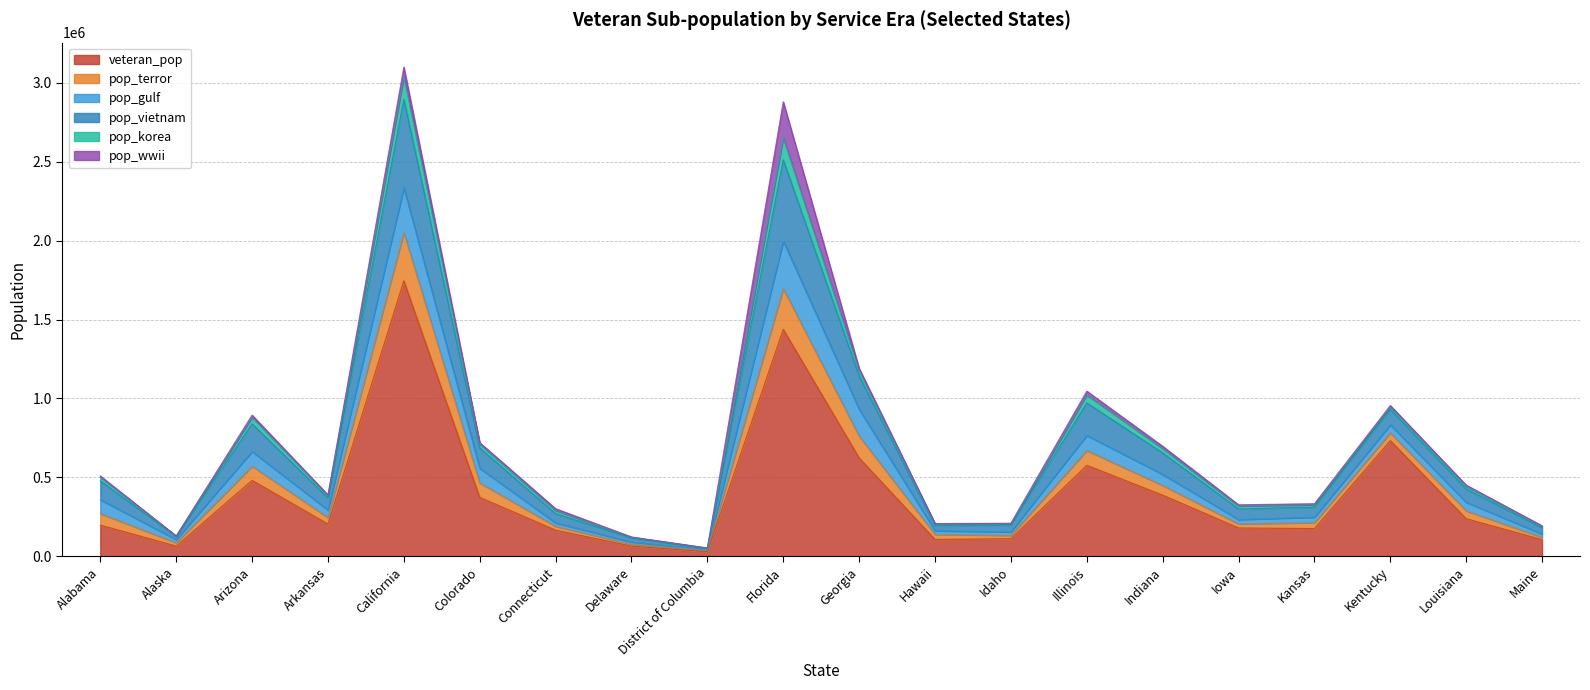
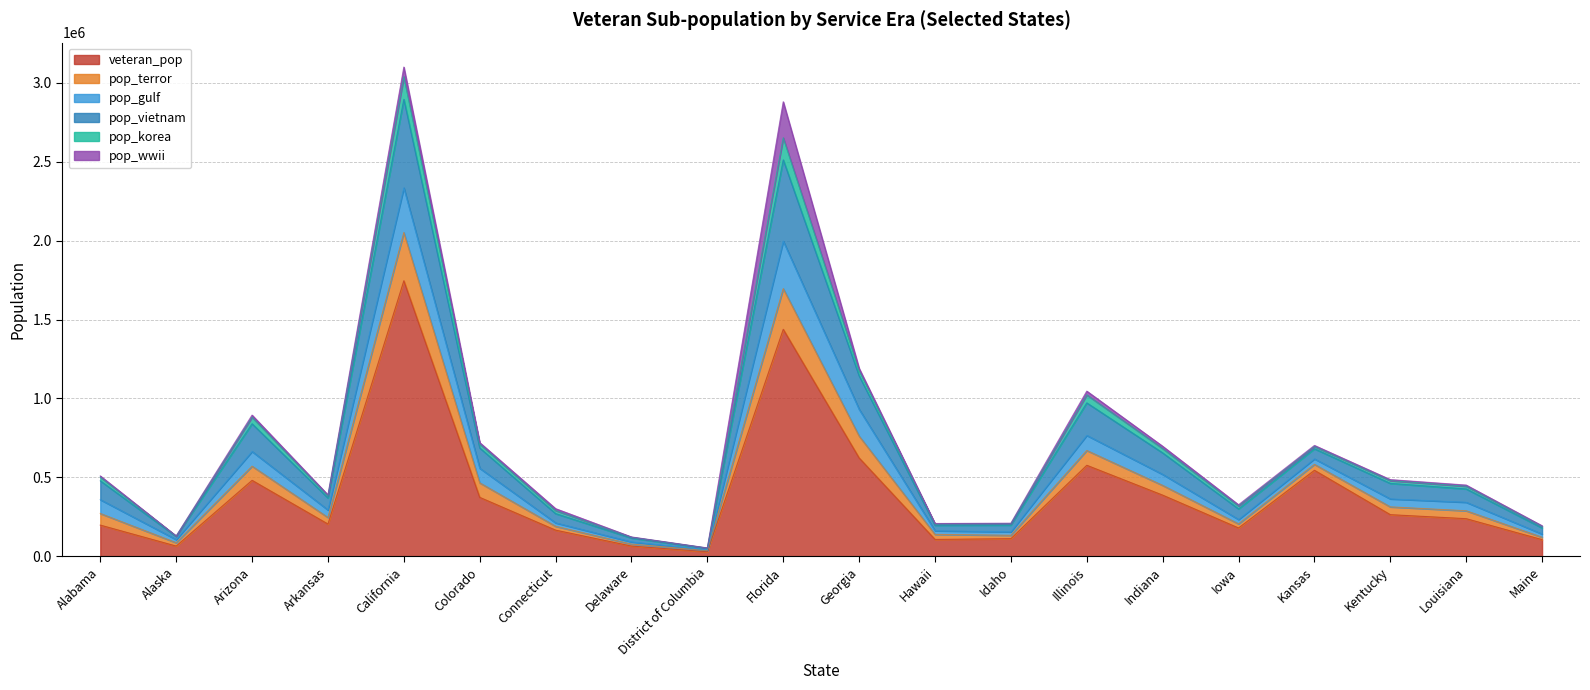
veteran_pop, Kansas: 180000 -> 540000
veteran_pop, Kentucky: 730000 -> 260000
